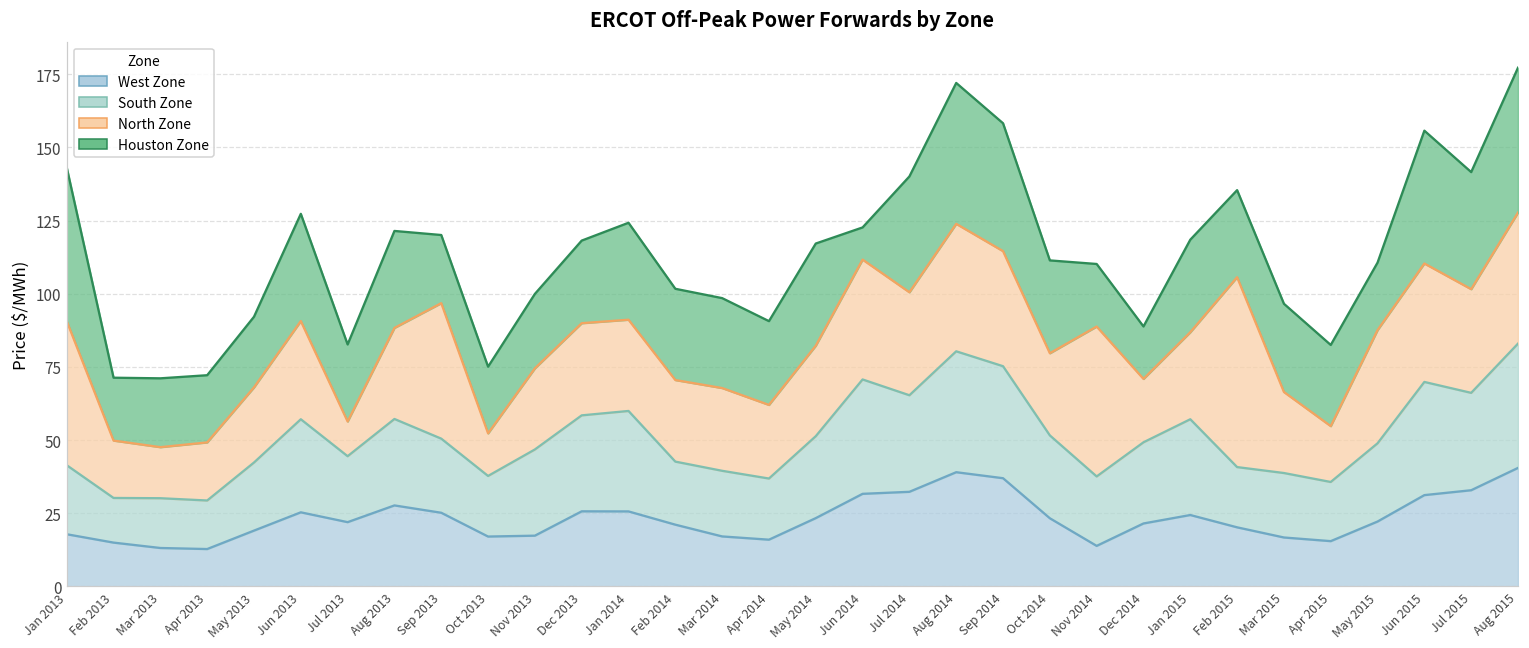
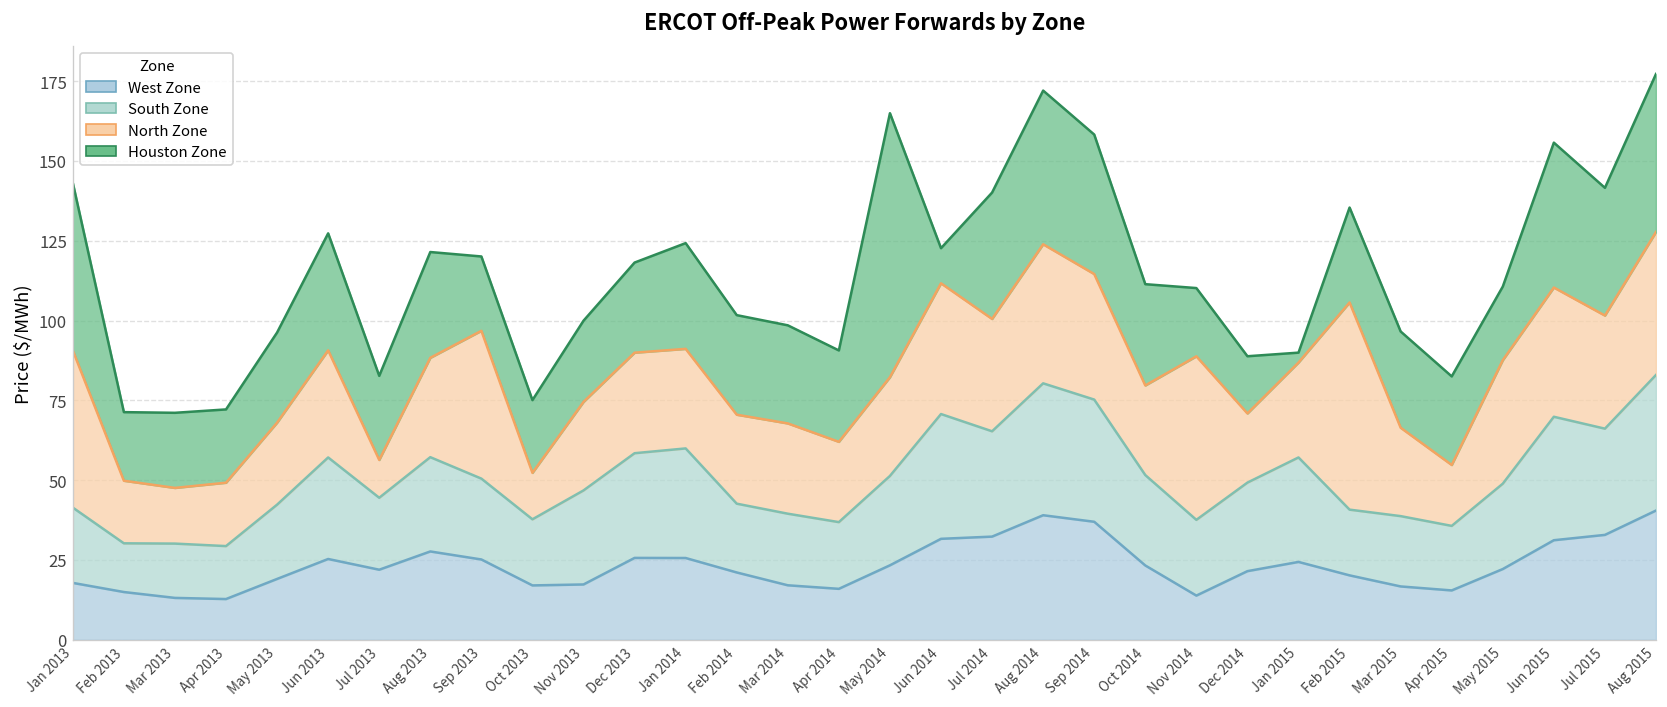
Houston Zone, May 2013: 24 -> 28
Houston Zone, May 2014: 35 -> 83
Houston Zone, Jan 2015: 32 -> 3
